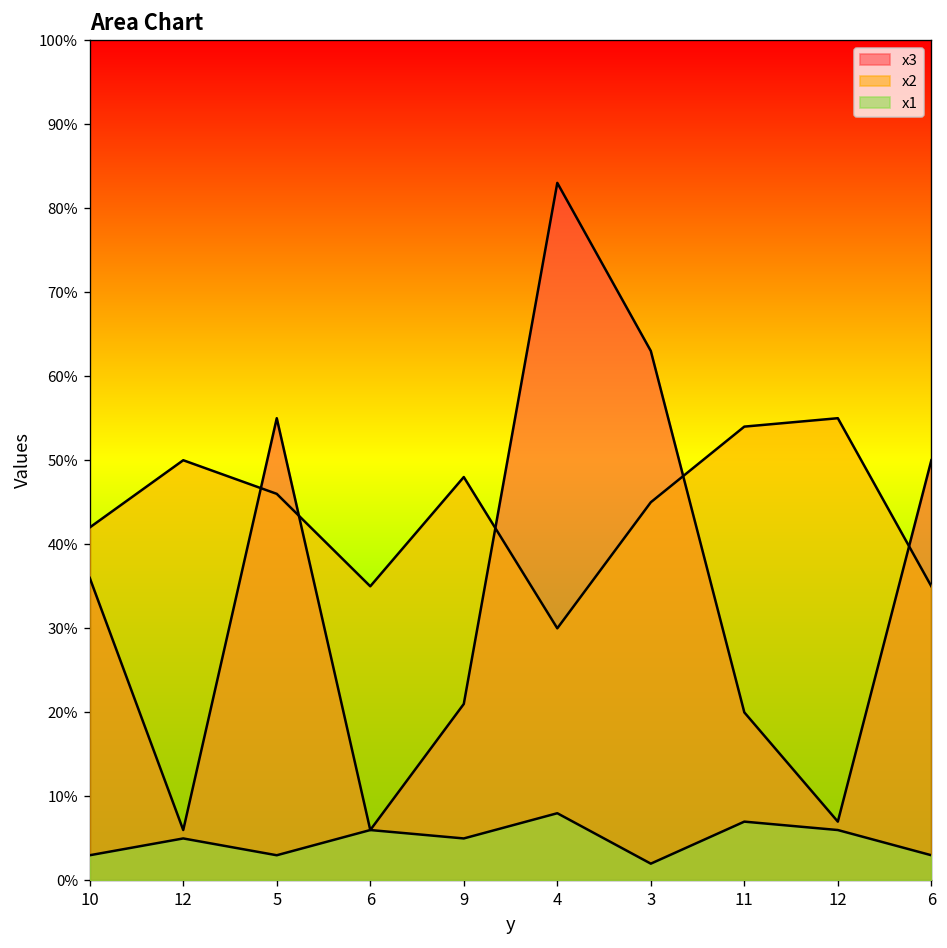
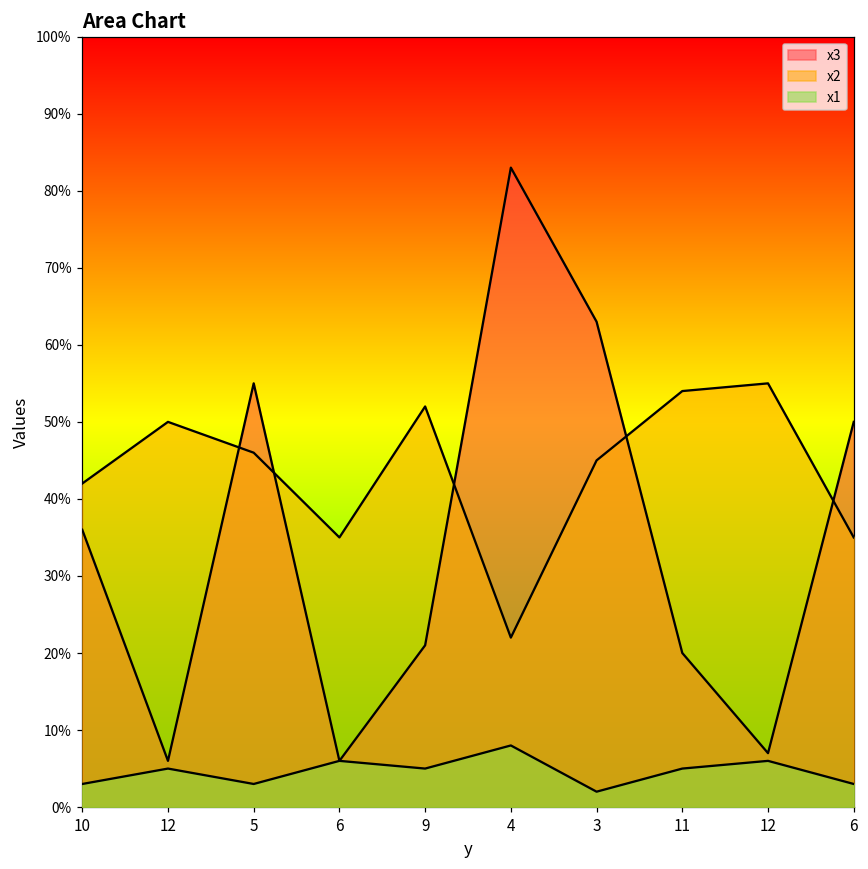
x2, 9: 48% -> 52%
x2, 4: 30% -> 22%
x1, 11: 7% -> 5%
